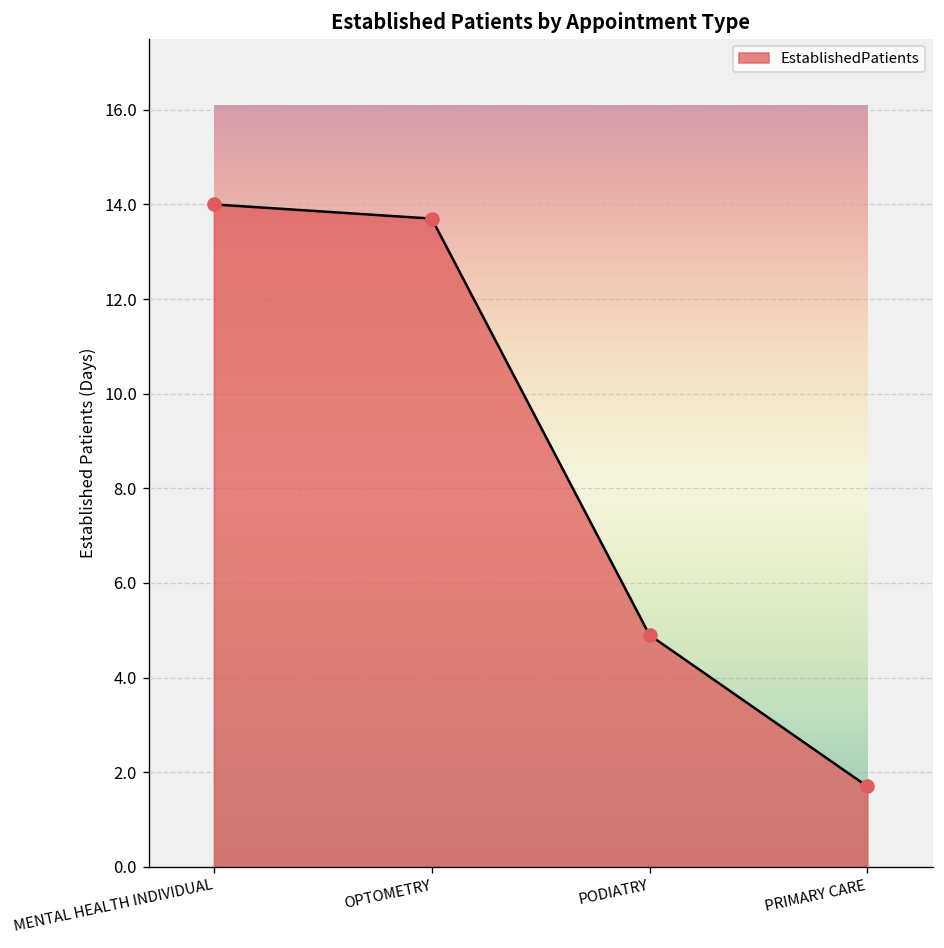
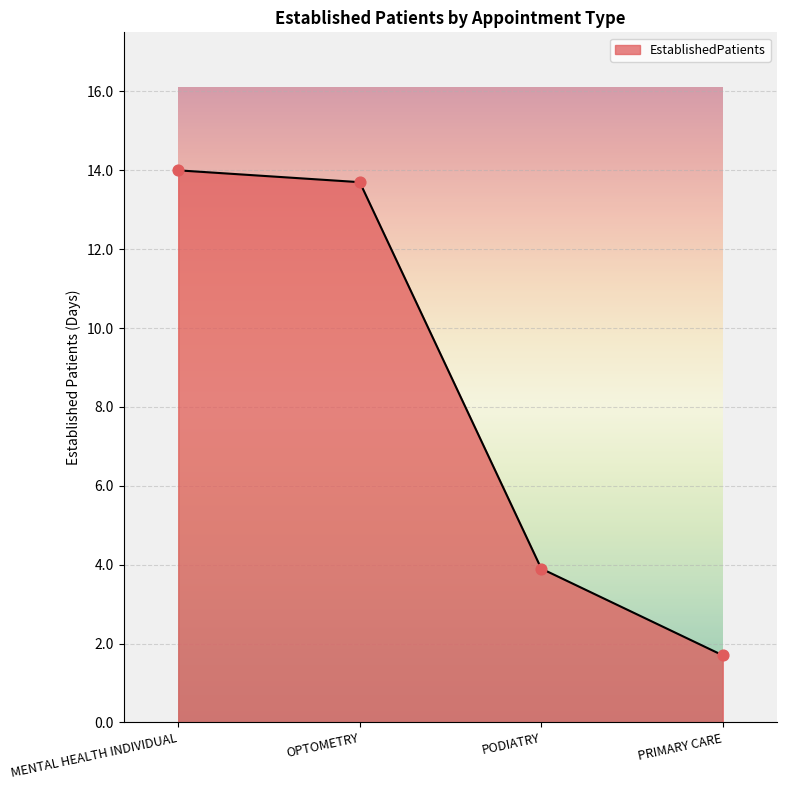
PODIATRY: 4.9 -> 3.9
